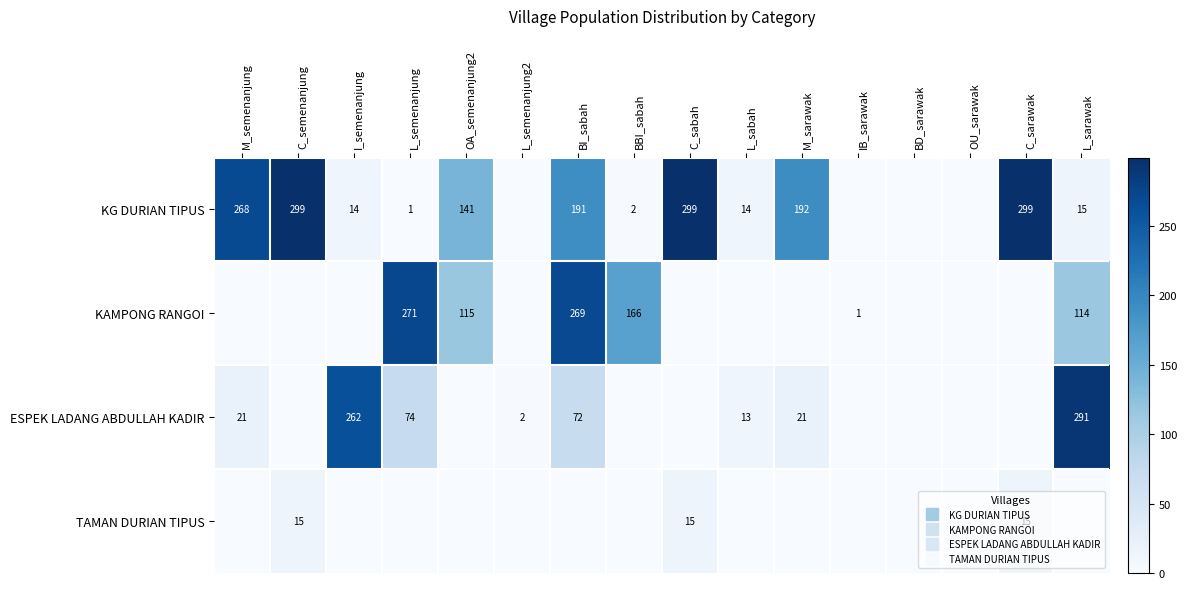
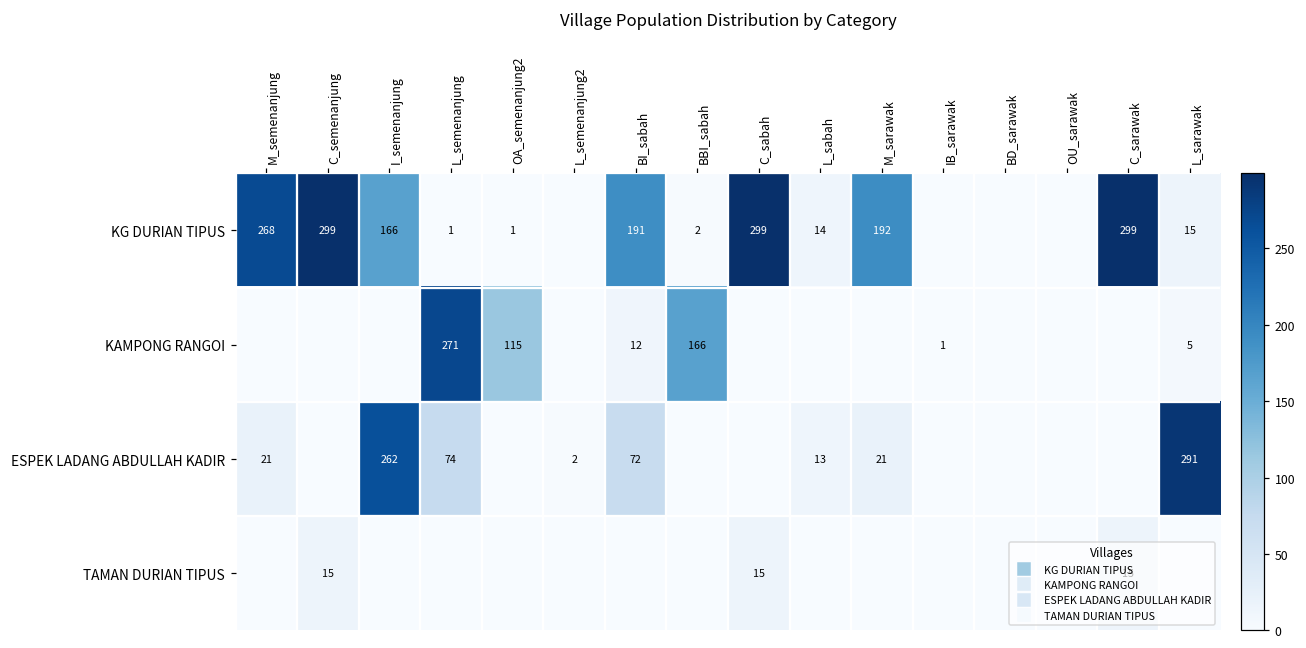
KG DURIAN TIPUS, I_semenanjung: 14 -> 166
KG DURIAN TIPUS, OA_semenanjung2: 141 -> 1
KAMPONG RANGOI, BI_sabah: 269 -> 12
KAMPONG RANGOI, L_sarawak: 114 -> 5
